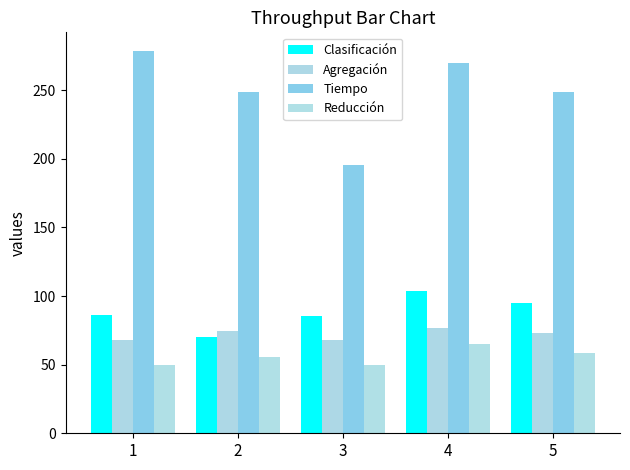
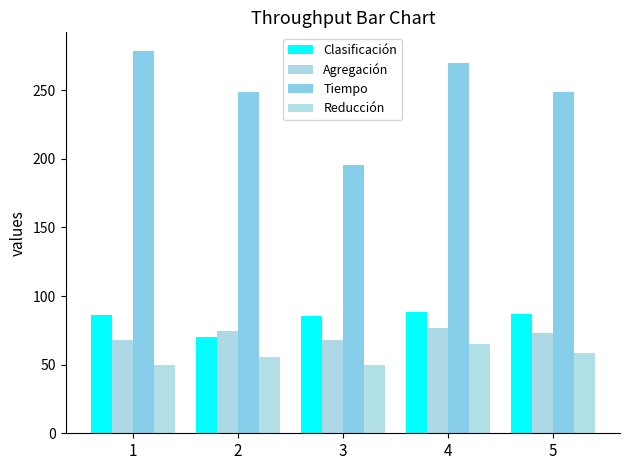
Clasificación, 4: 103 -> 89
Clasificación, 5: 95 -> 87
